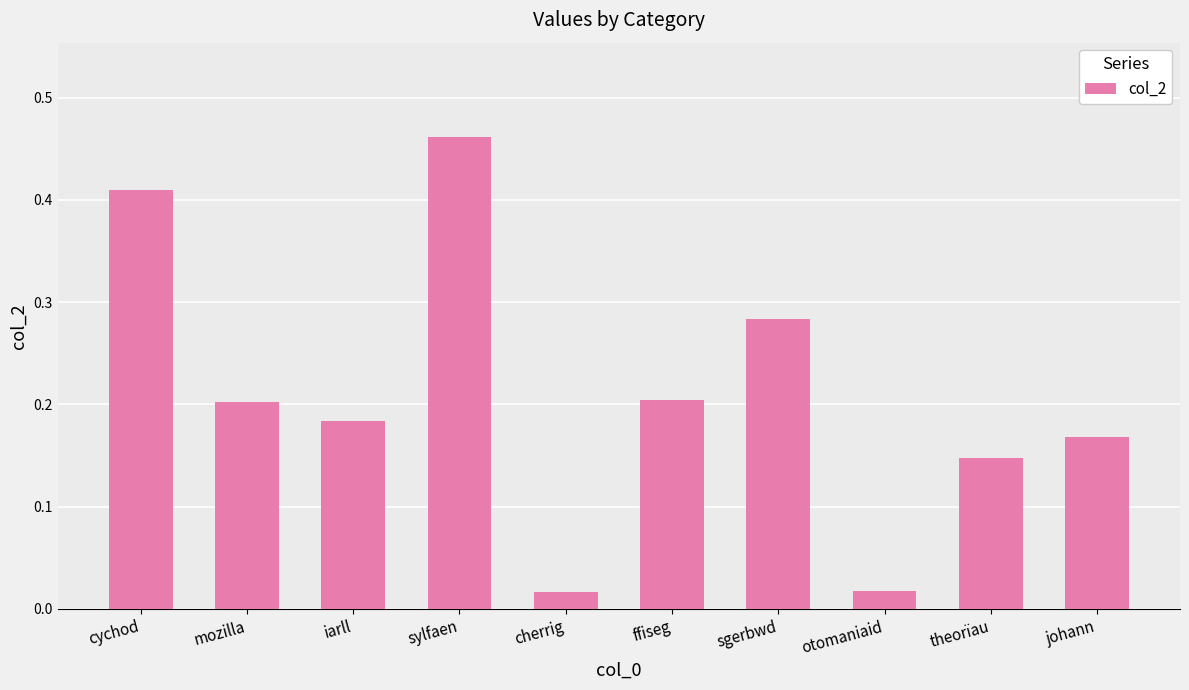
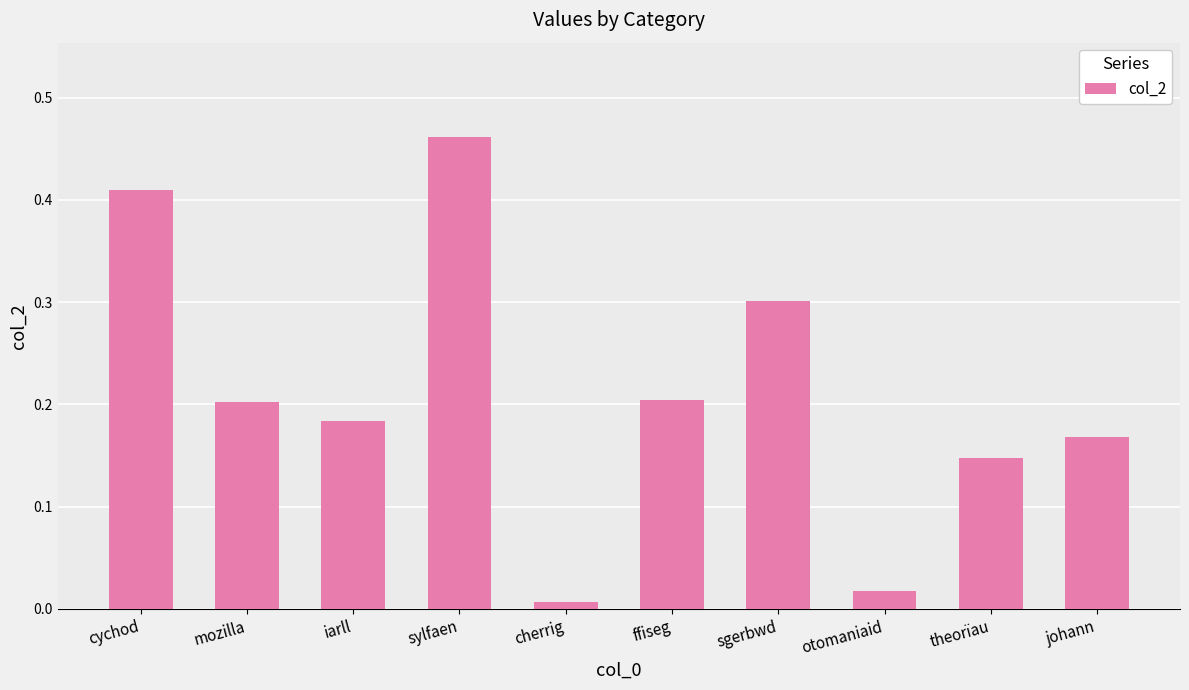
cherrig: 0.017 -> 0.007
sgerbwd: 0.283 -> 0.301
